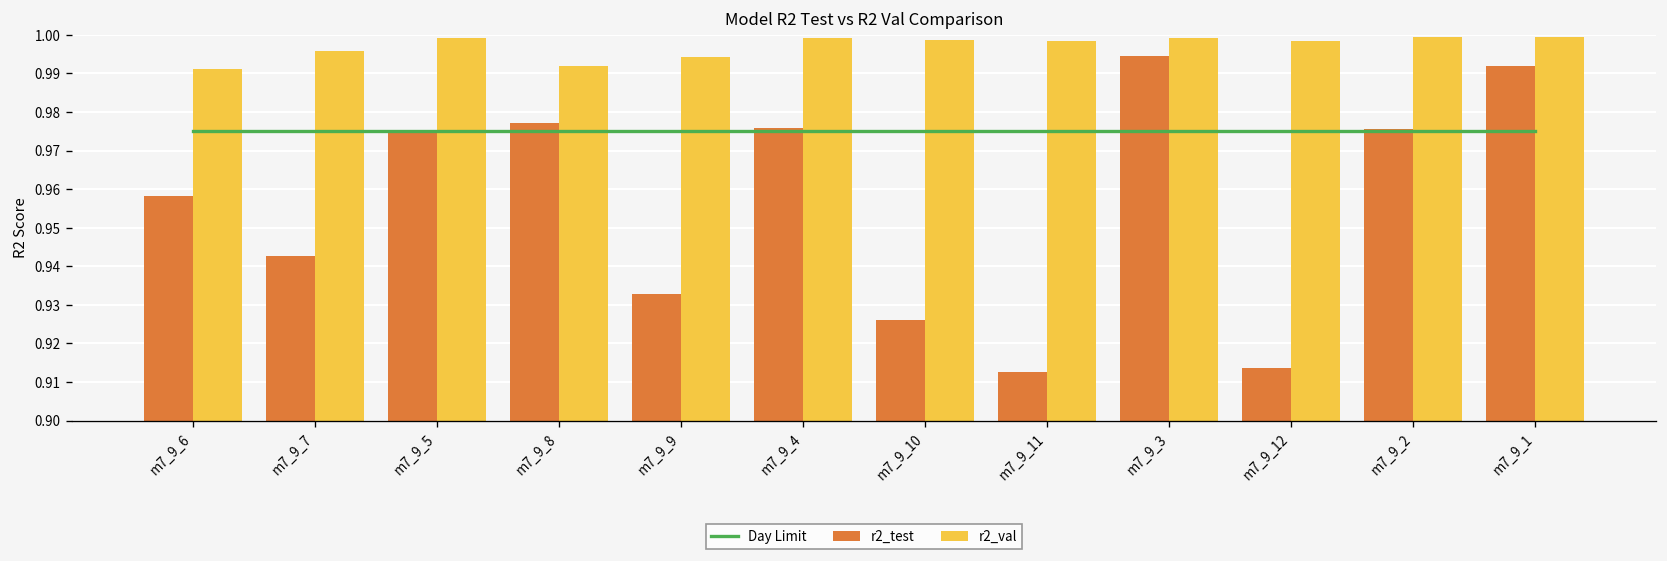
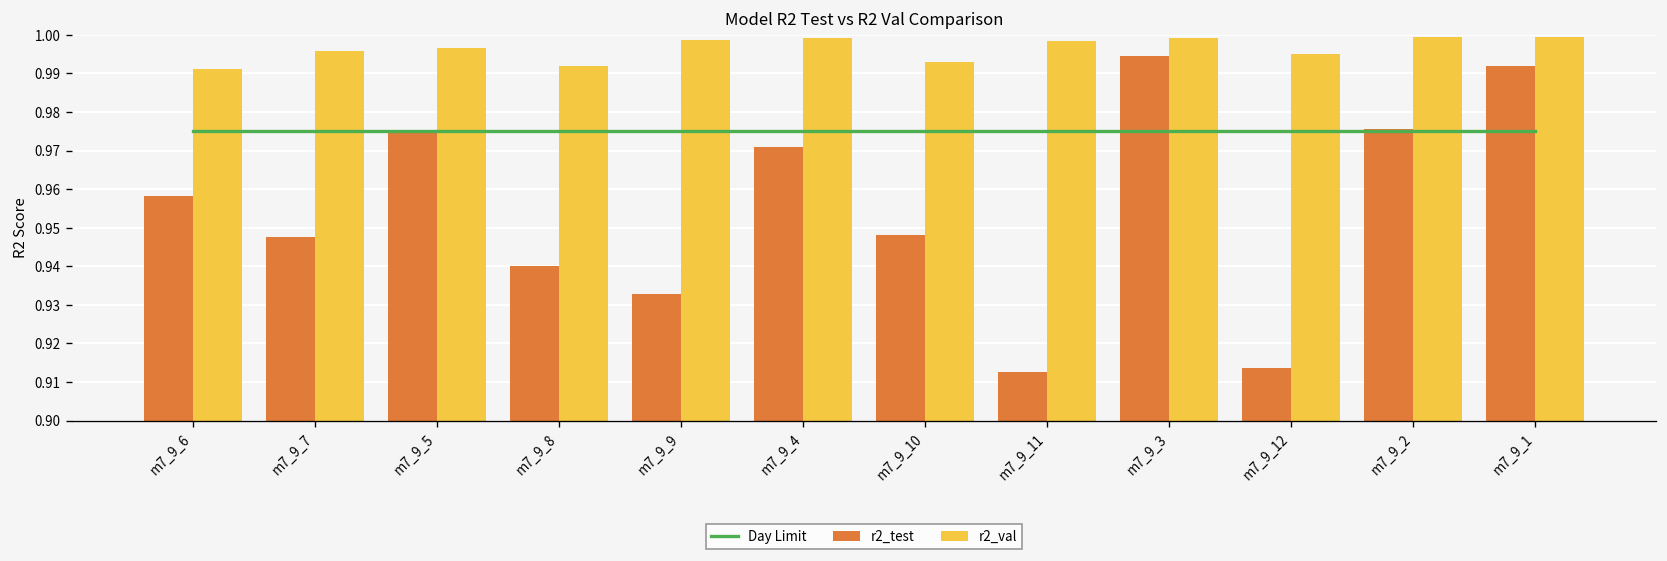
r2_test, m7_9_7: 0.943 -> 0.948
r2_val, m7_9_5: 0.999 -> 0.997
r2_test, m7_9_8: 0.977 -> 0.940
r2_val, m7_9_9: 0.994 -> 0.999
r2_test, m7_9_4: 0.976 -> 0.971
r2_test, m7_9_10: 0.926 -> 0.948
r2_val, m7_9_10: 0.999 -> 0.993
r2_val, m7_9_12: 0.998 -> 0.995
